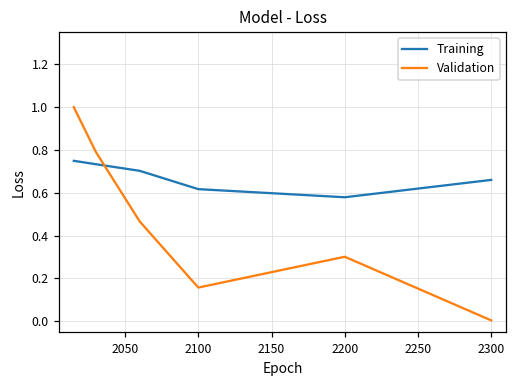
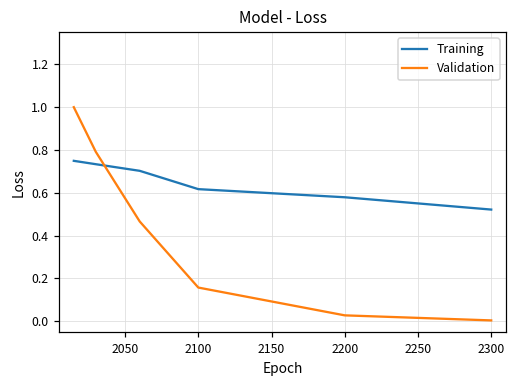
Validation, 2200: 0.30 -> 0.03
Training, 2300: 0.66 -> 0.52
